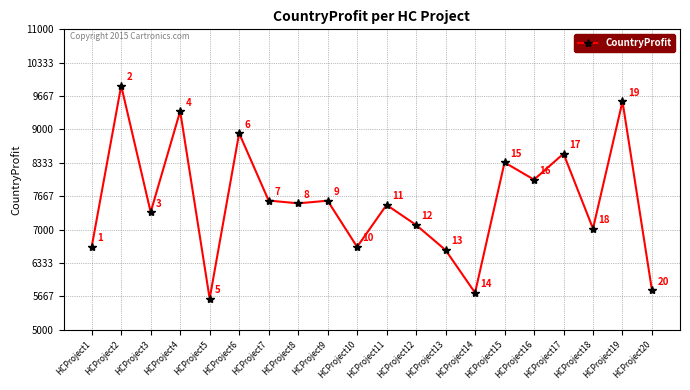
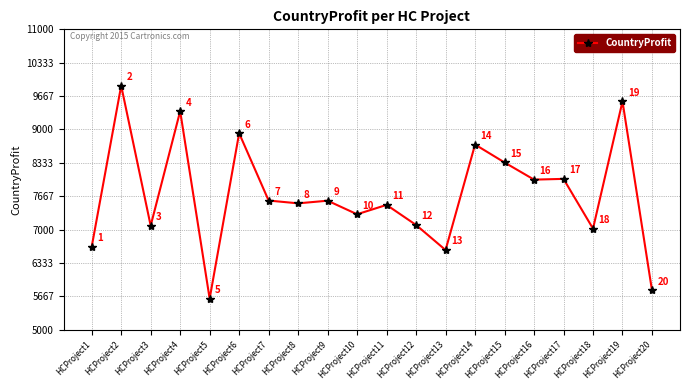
HCProject3: 7300 -> 7100
HCProject10: 6700 -> 7300
HCProject14: 5700 -> 8700
HCProject17: 8500 -> 8000
